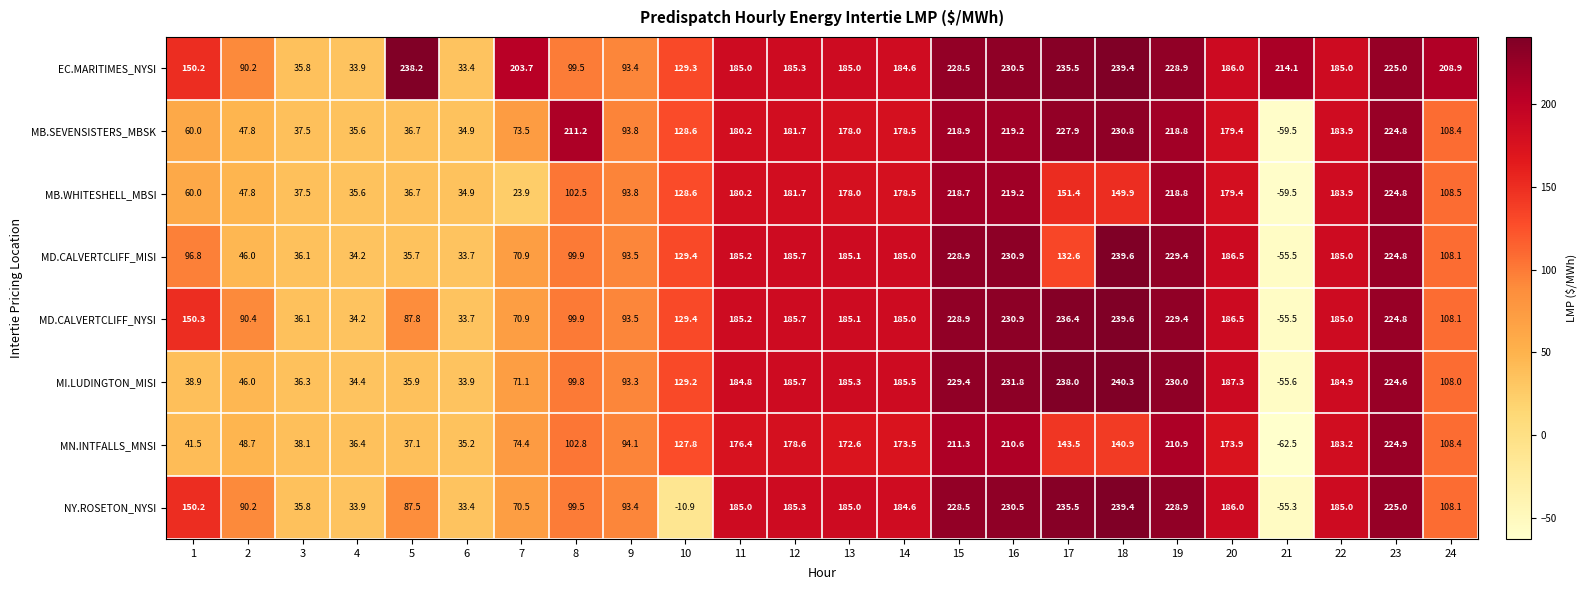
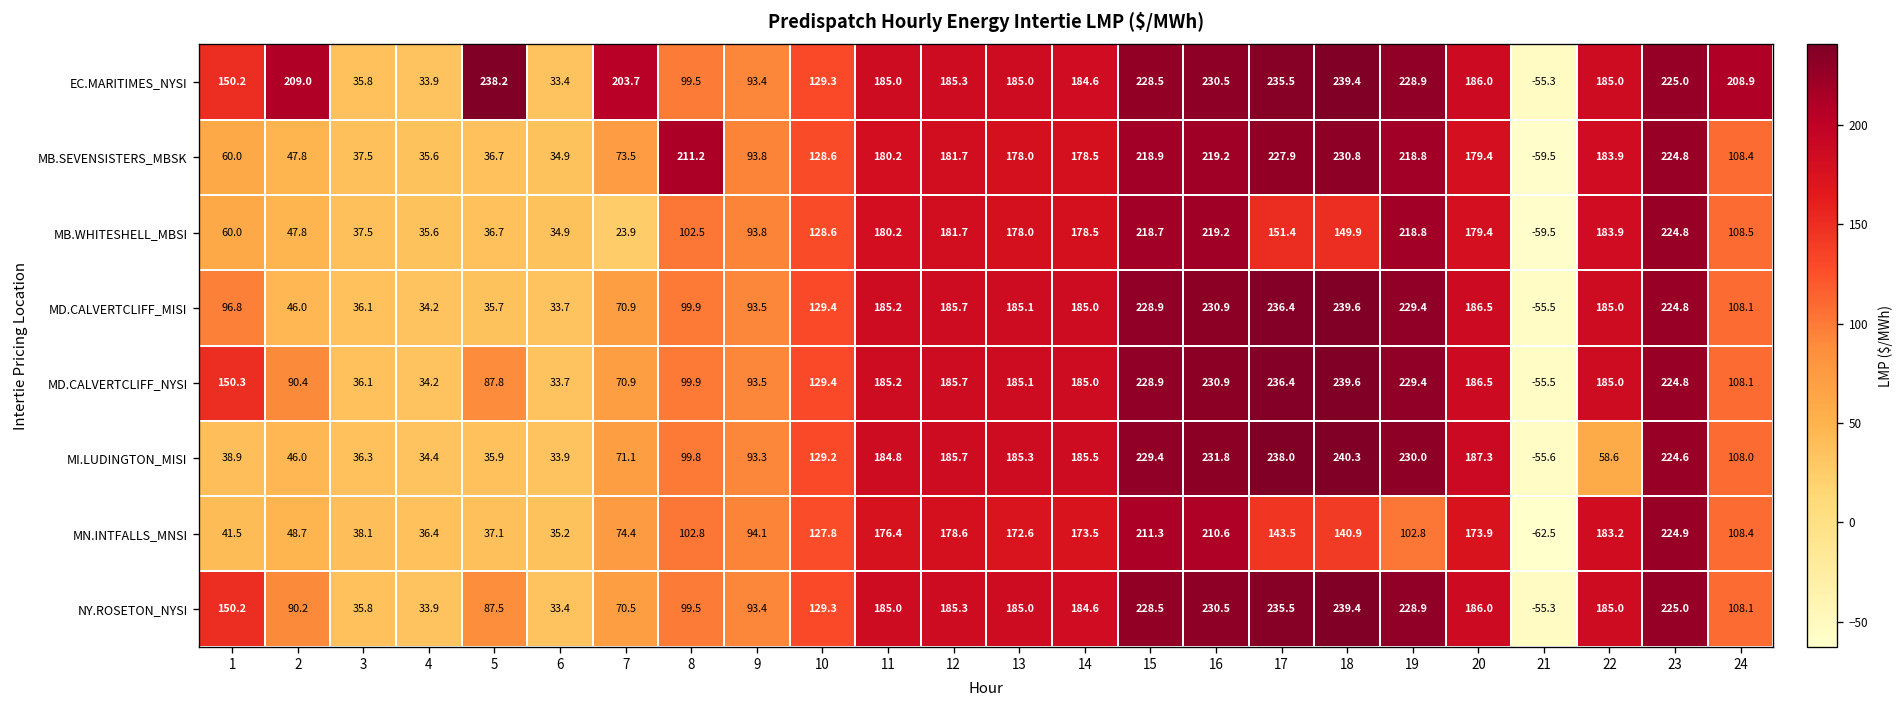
EC.MARITIMES_NYSI, 2: 90.2 -> 209.0
EC.MARITIMES_NYSI, 21: 214.1 -> -55.3
MD.CALVERTCLIFF_MISI, 17: 132.6 -> 236.4
MI.LUDINGTON_MISI, 22: 184.9 -> 58.6
MN.INTFALLS_MNSI, 19: 210.9 -> 102.8
NY.ROSETON_NYSI, 10: -10.9 -> 129.3
